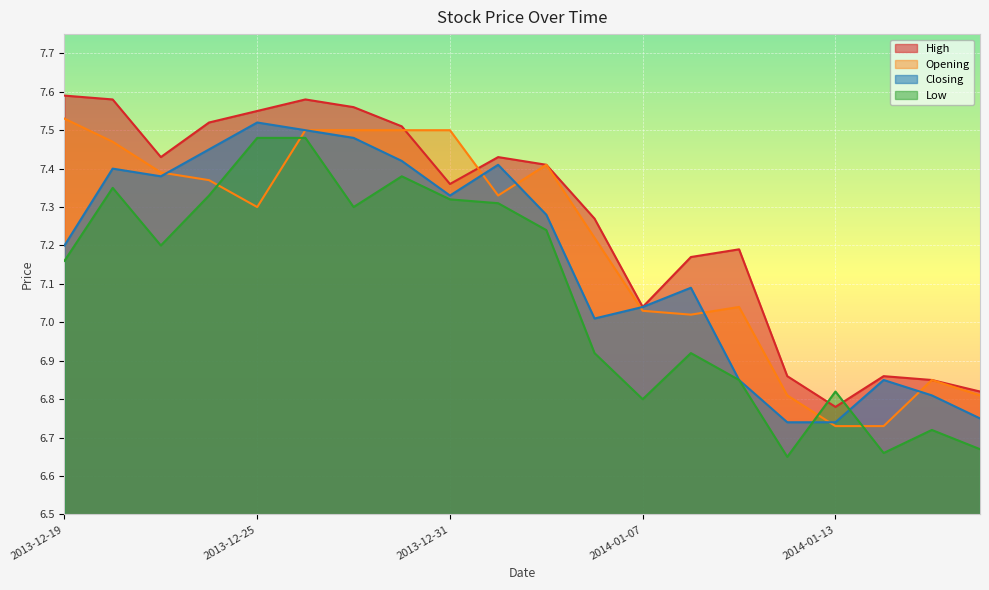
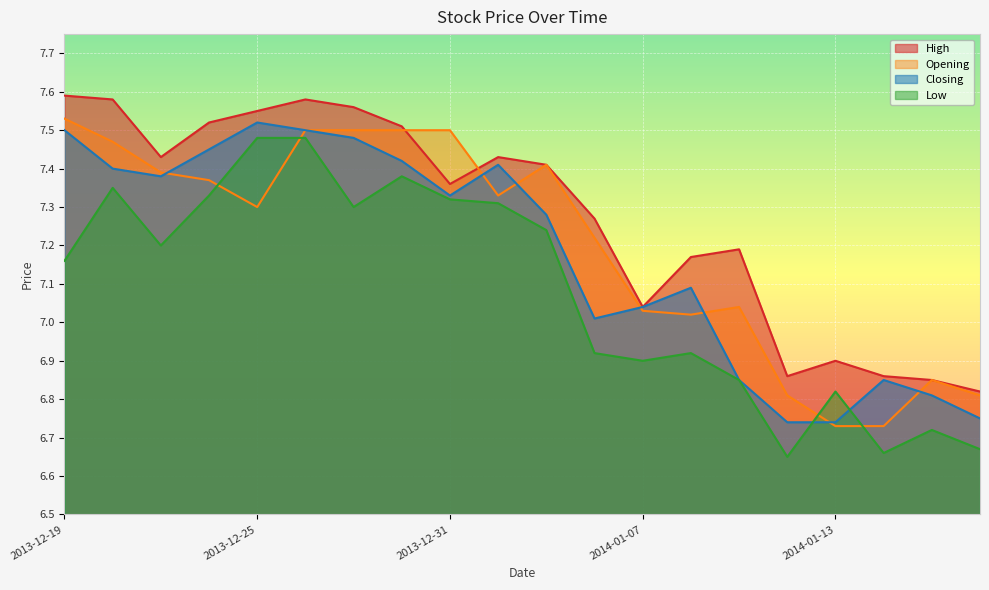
Closing, 2013-12-19: 7.2 -> 7.5
Low, 2014-01-07: 6.8 -> 6.9
High, 2014-01-13: 6.78 -> 6.90
